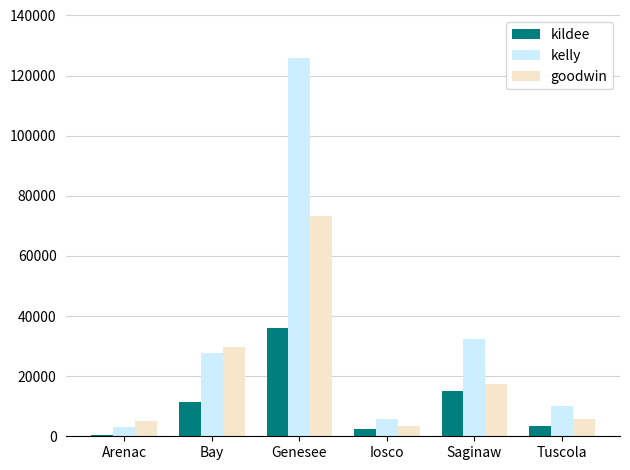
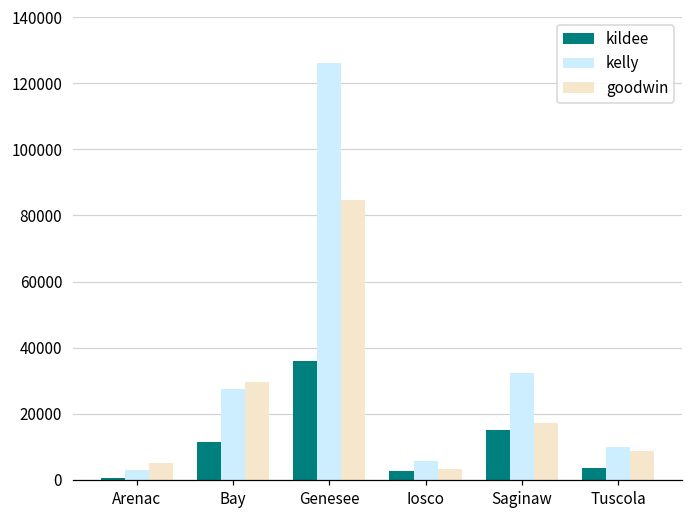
goodwin, Genesee: 73000 -> 85000
goodwin, Tuscola: 6000 -> 9000
